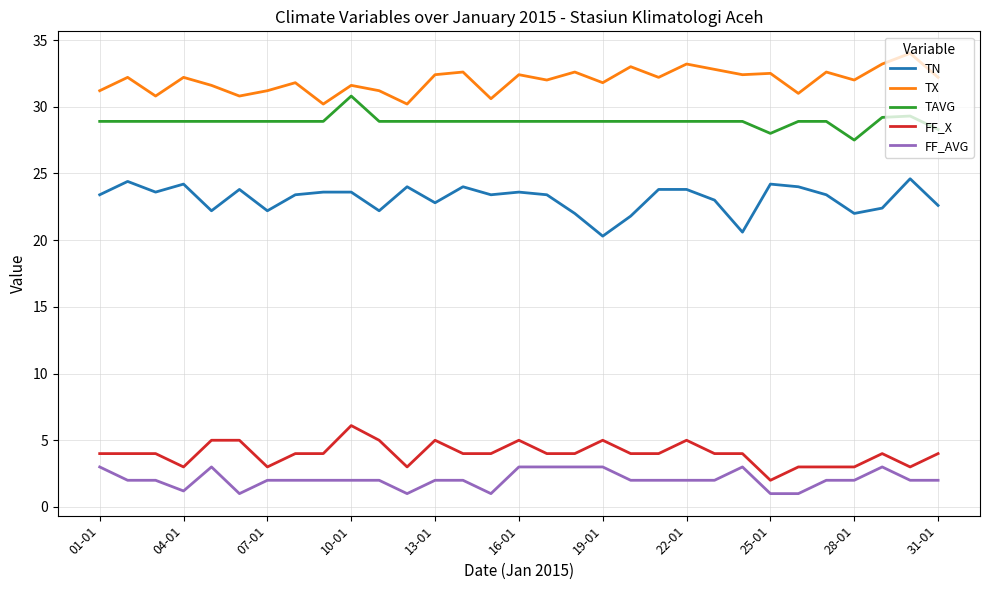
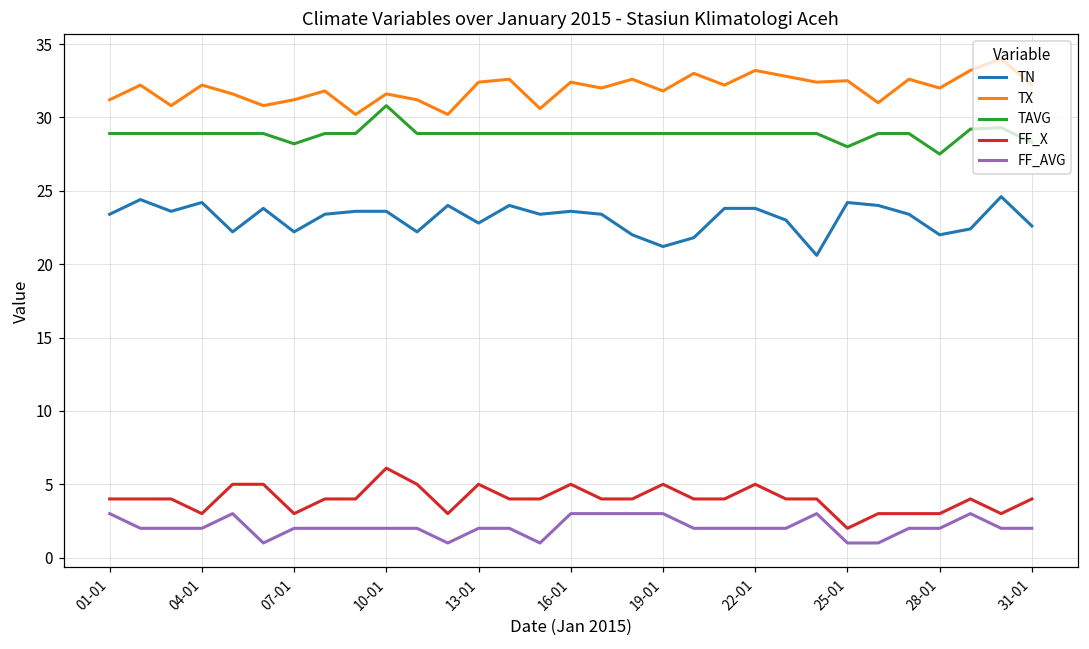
FF_AVG, 04-01: 1.2 -> 2.0
TAVG, 07-01: 28.9 -> 28.2
TN, 19-01: 20.3 -> 21.2
